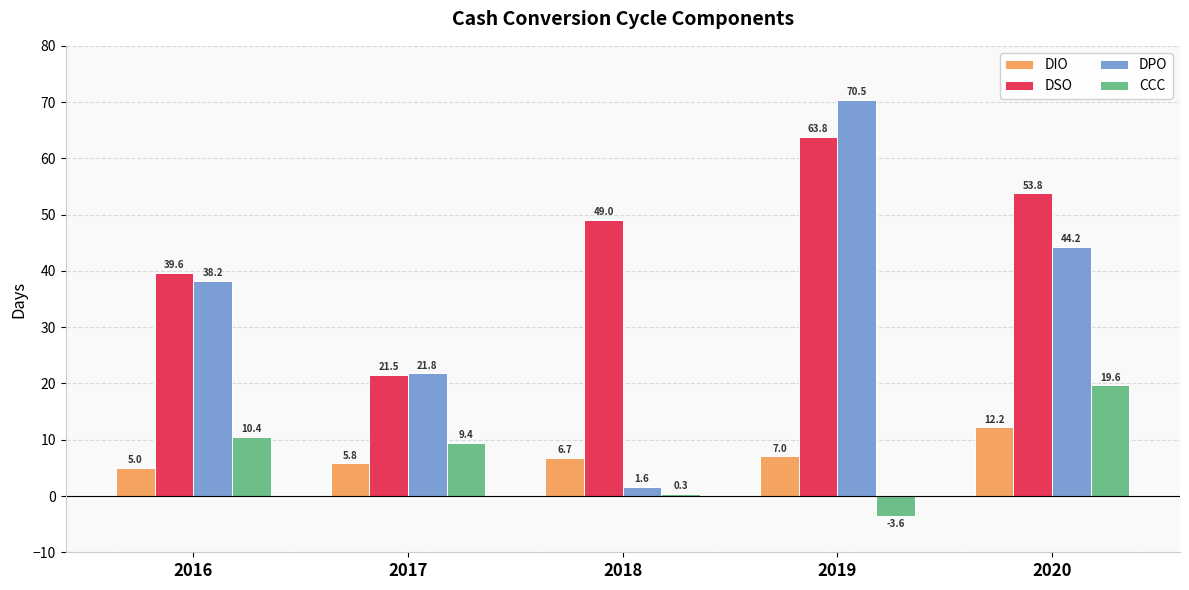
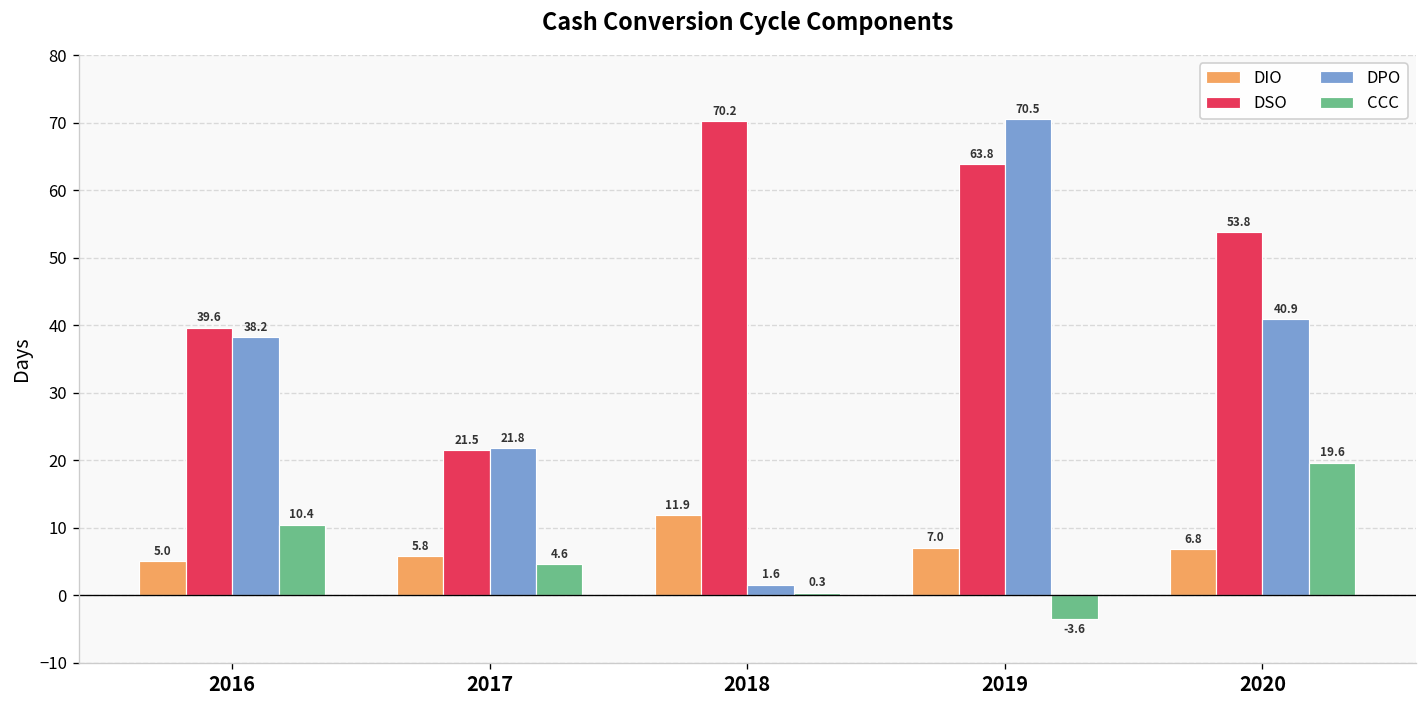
CCC, 2017: 9.4 -> 4.6
DIO, 2018: 6.7 -> 11.9
DSO, 2018: 49.0 -> 70.2
DIO, 2020: 12.2 -> 6.8
DPO, 2020: 44.2 -> 40.9
